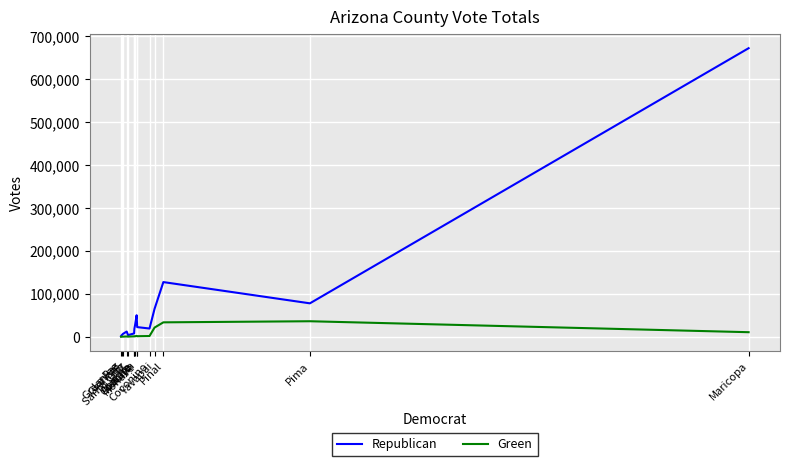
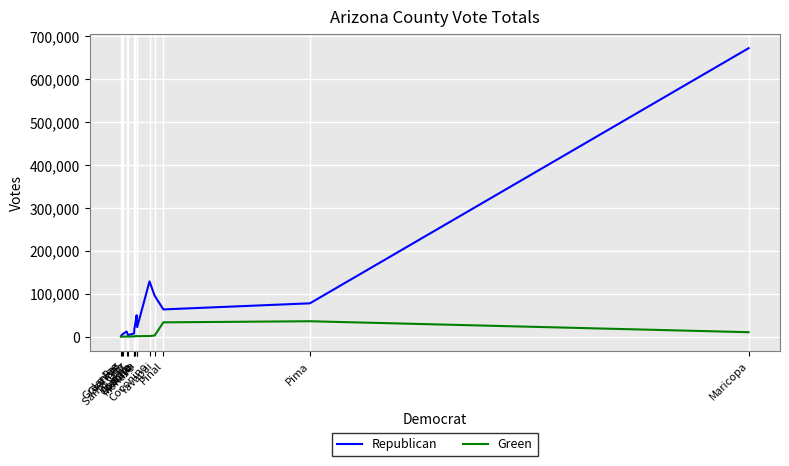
Republican, Coconino: 20,000 -> 130,000
Republican, Yavapai: 70,000 -> 100,000
Green, Yavapai: 20,000 -> 0
Republican, Pinal: 130,000 -> 60,000
